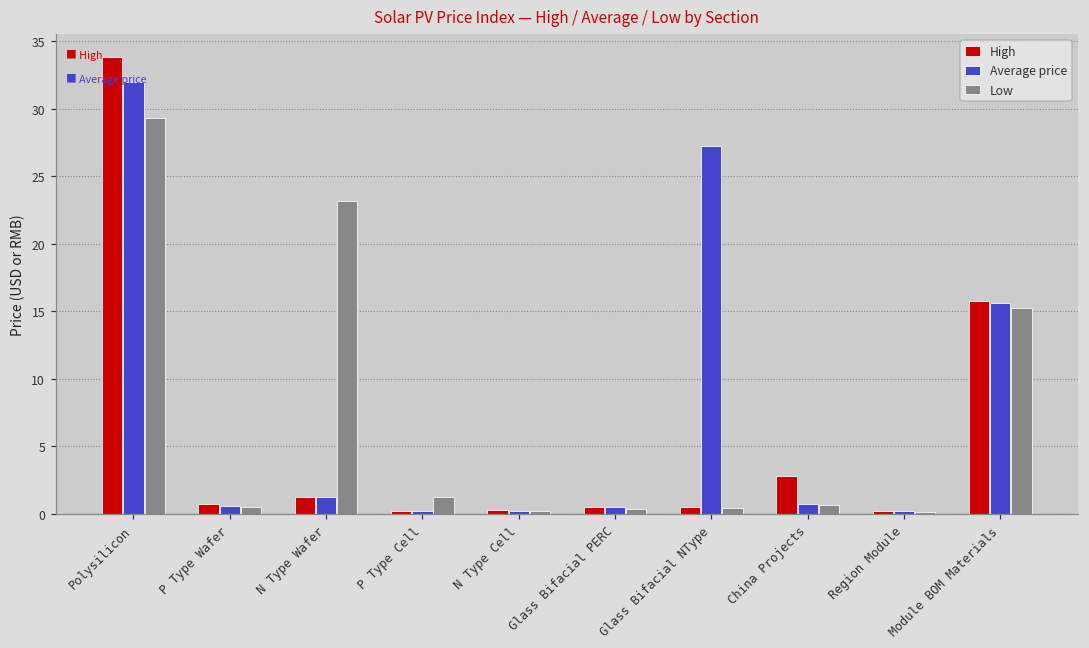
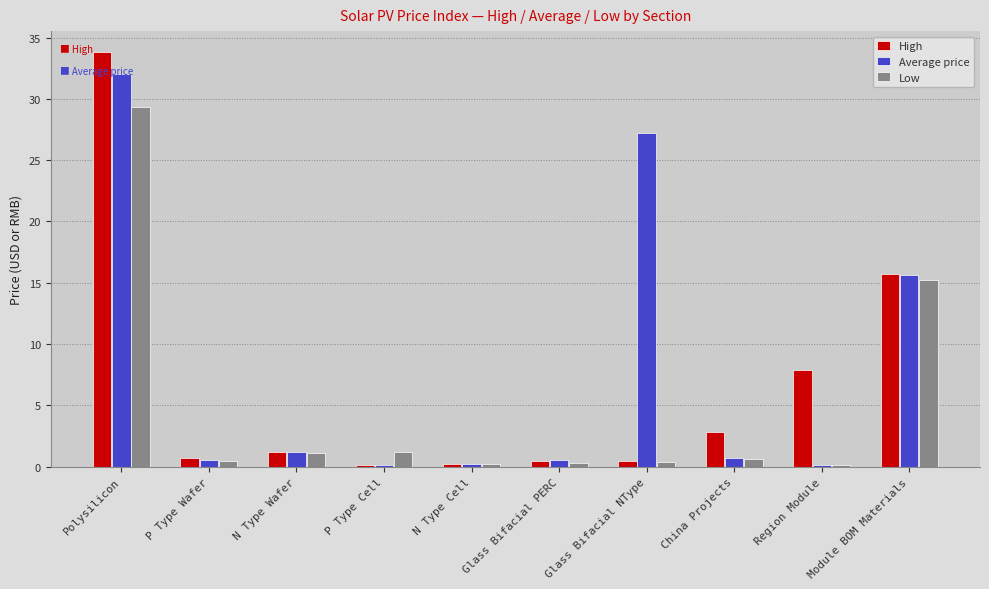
Low, N Type Wafer: 23.2 -> 1.2
High, Region Module: 0.2 -> 7.9
